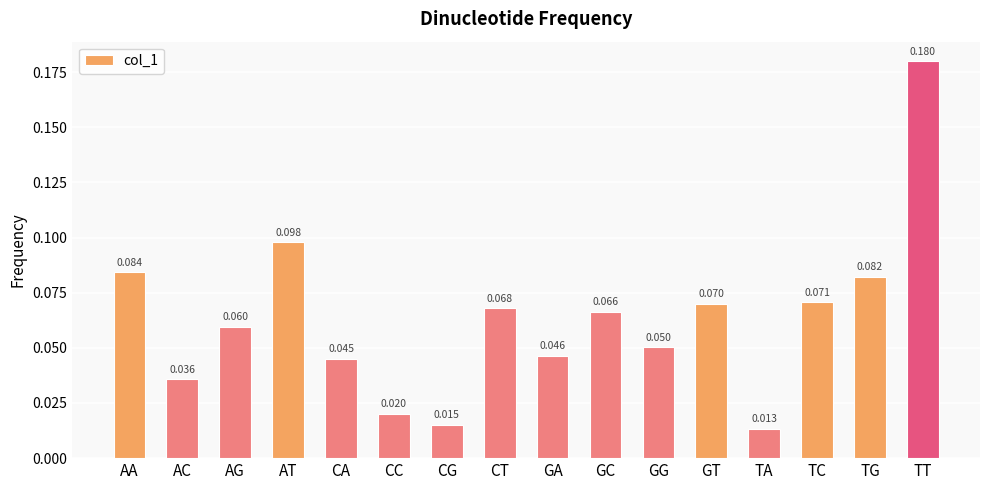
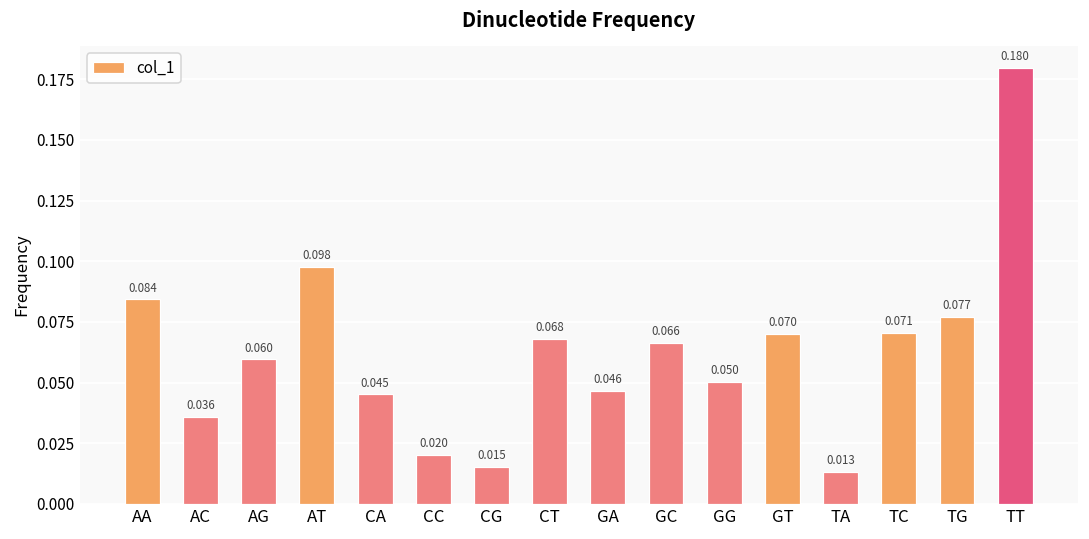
TG: 0.082 -> 0.077
